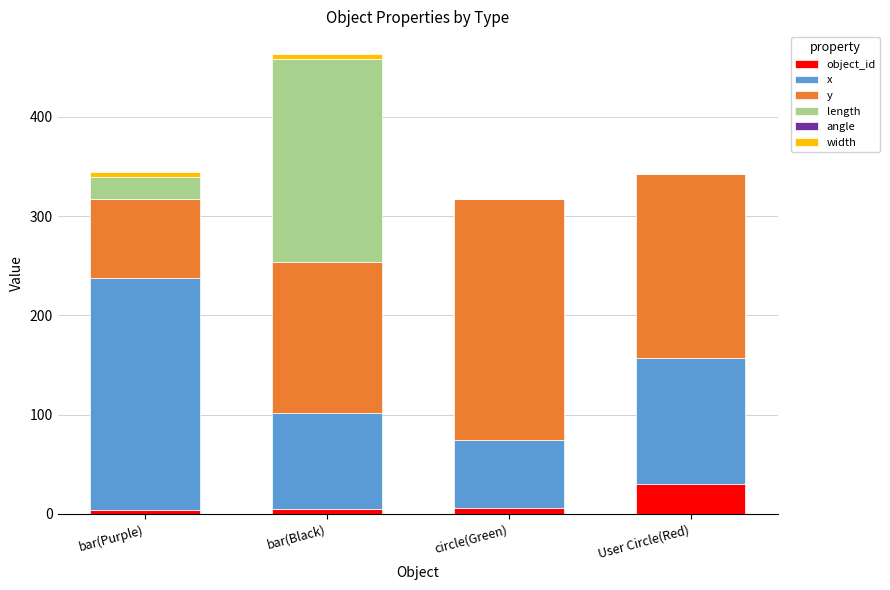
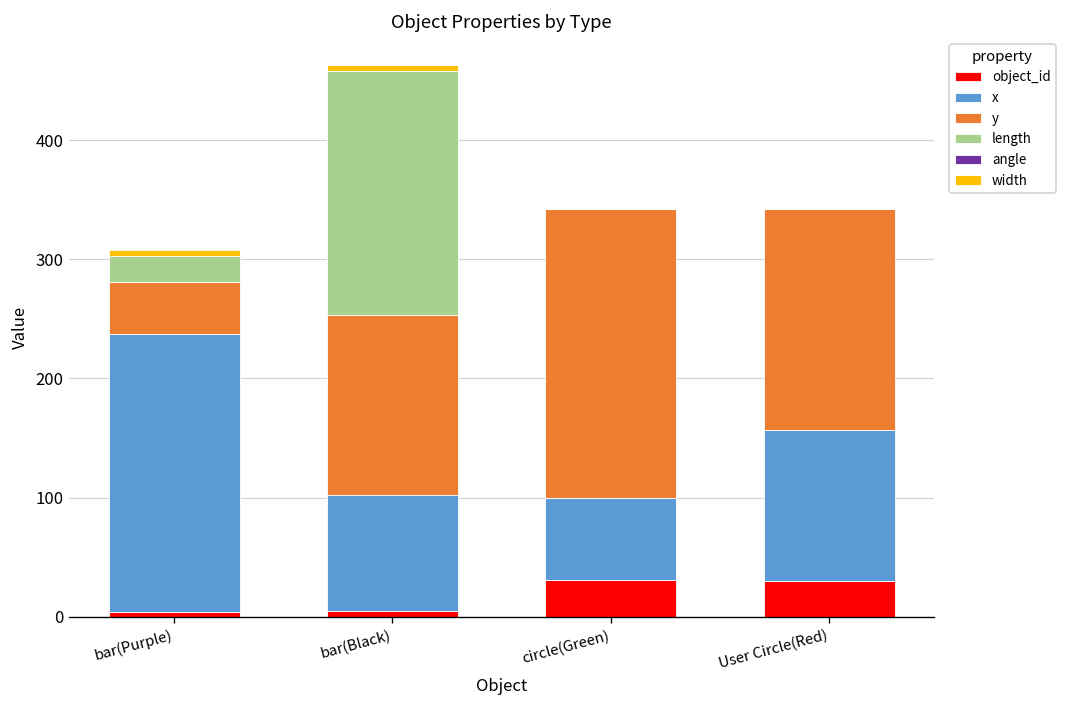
y, bar(Purple): 80 -> 40
object_id, circle(Green): 10 -> 30
